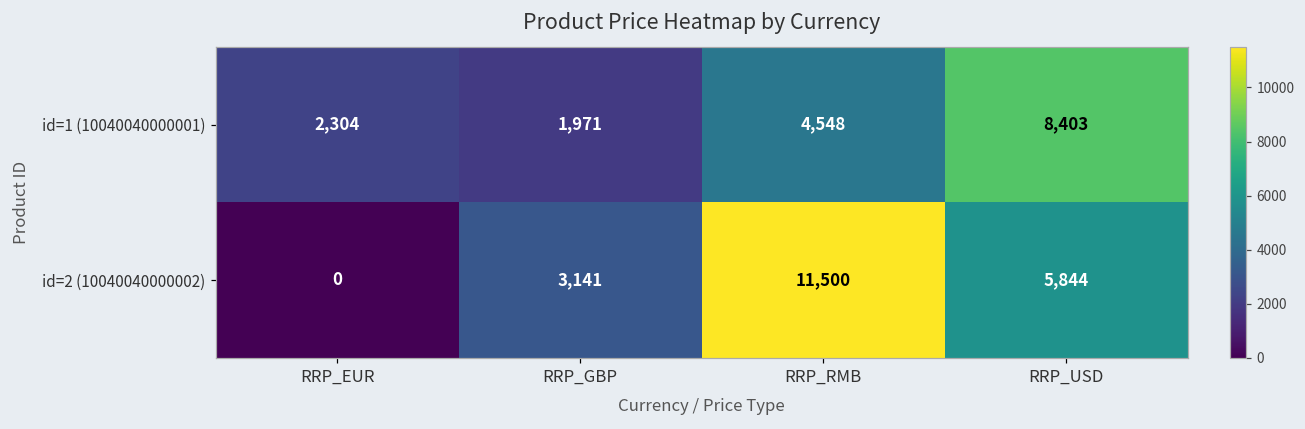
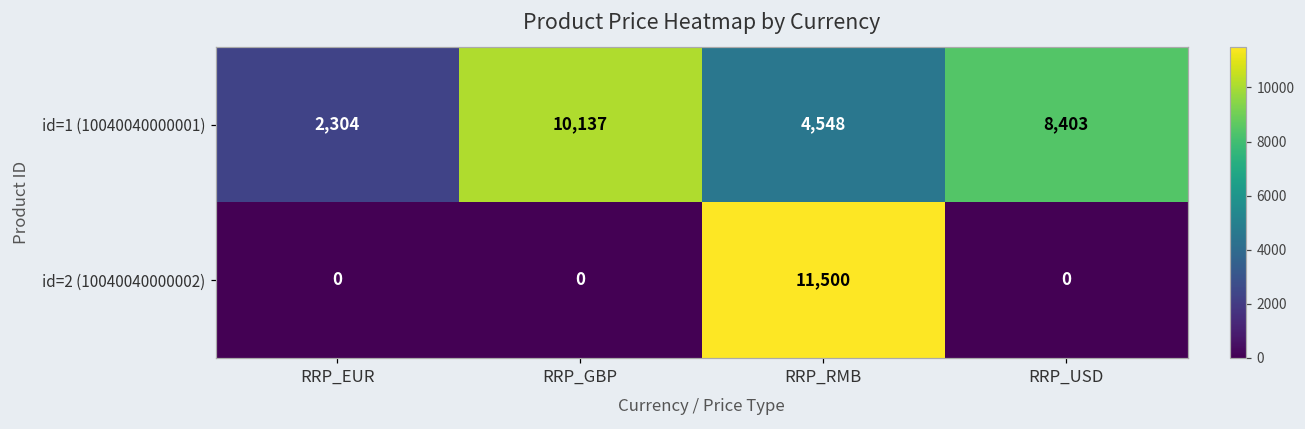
id=1 (10040040000001), RRP_GBP: 1,971 -> 10,137
id=2 (10040040000002), RRP_GBP: 3,141 -> 0
id=2 (10040040000002), RRP_USD: 5,844 -> 0
